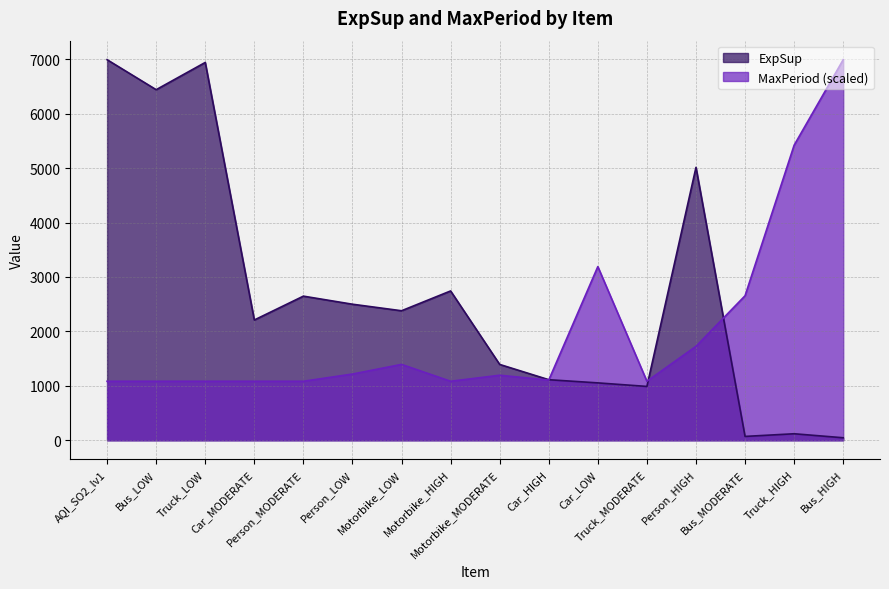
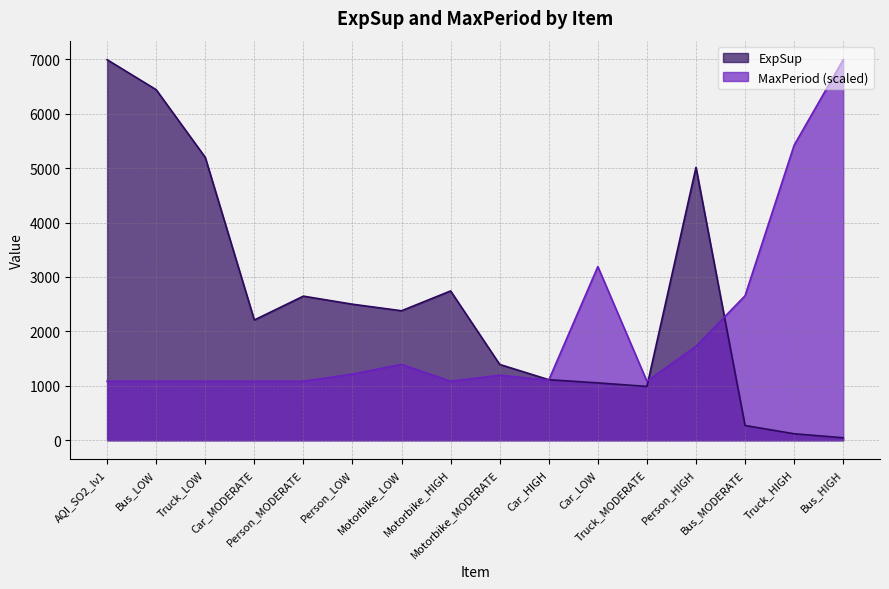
ExpSup, Truck_LOW: 6900 -> 5200
ExpSup, Bus_MODERATE: 100 -> 300
